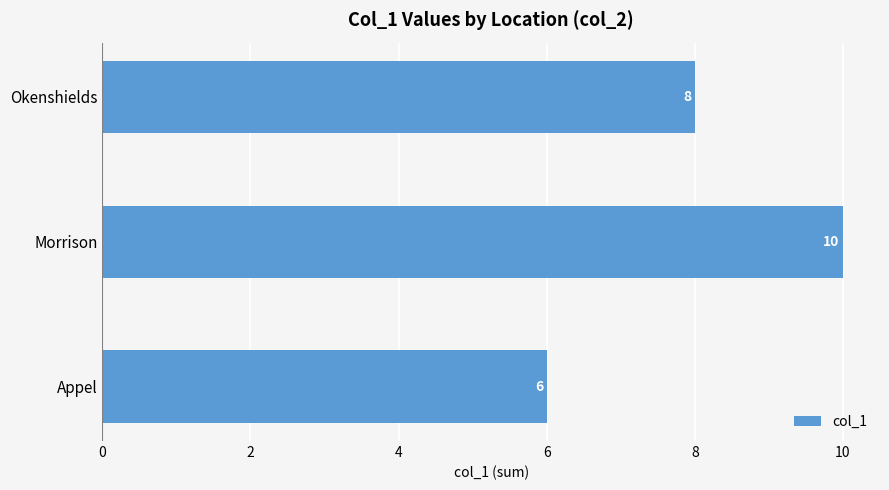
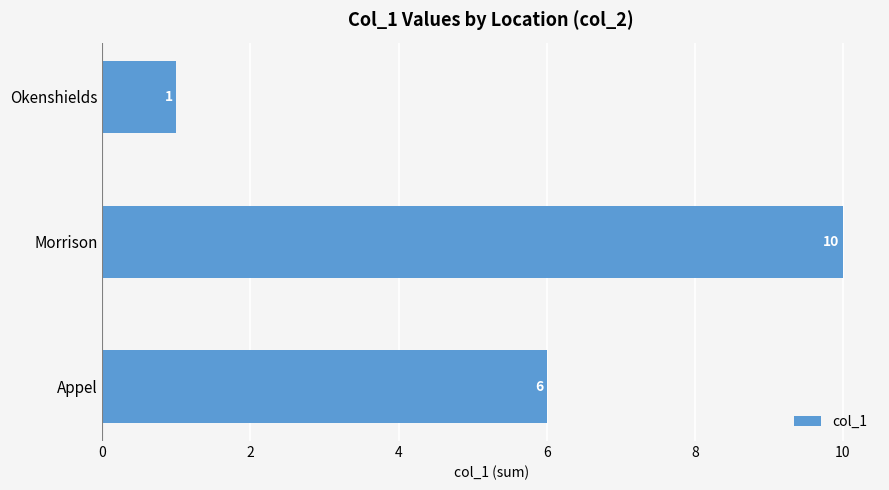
Okenshields: 8 -> 1
